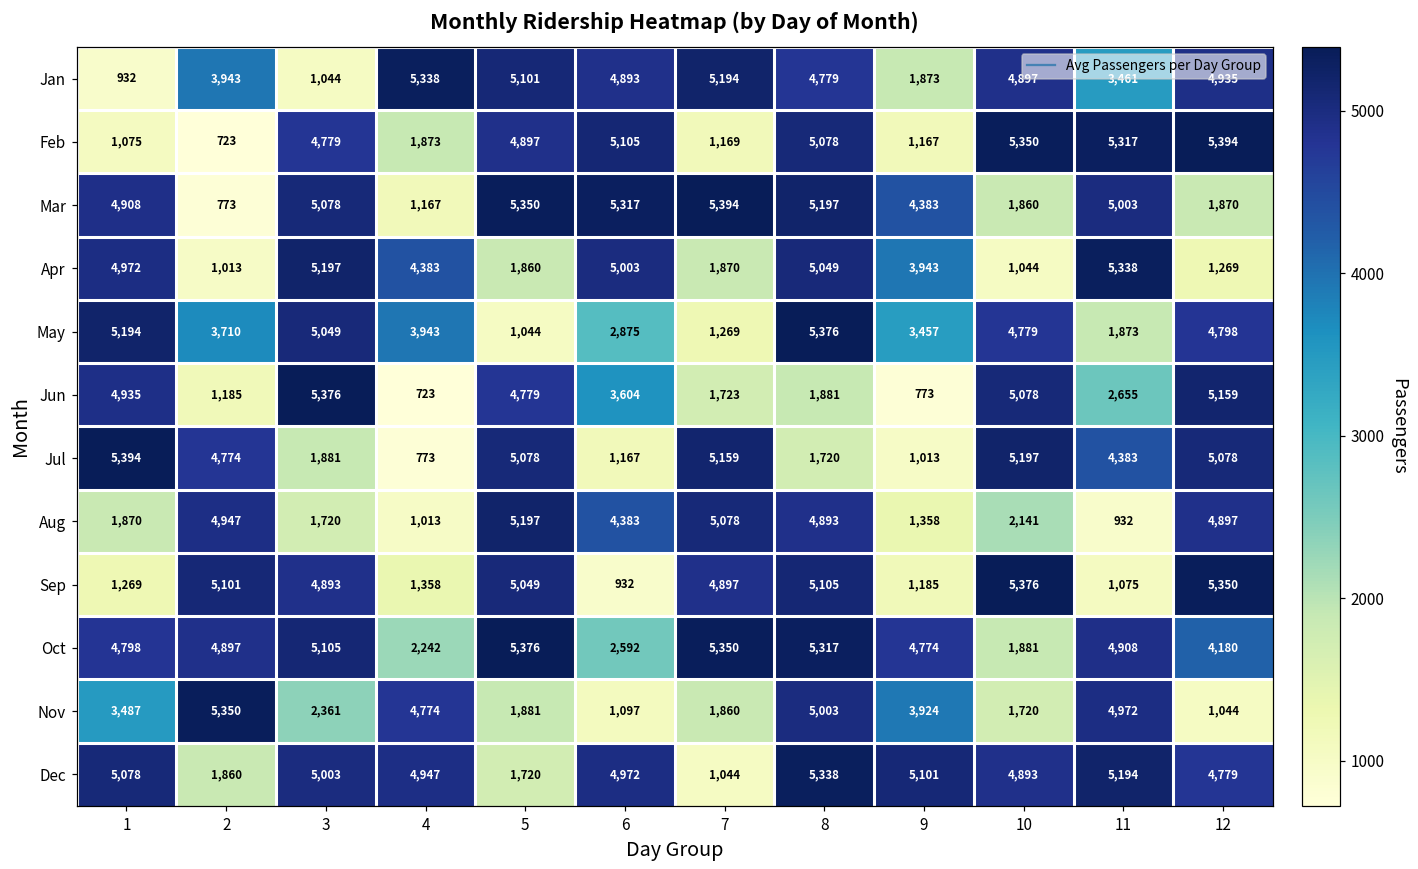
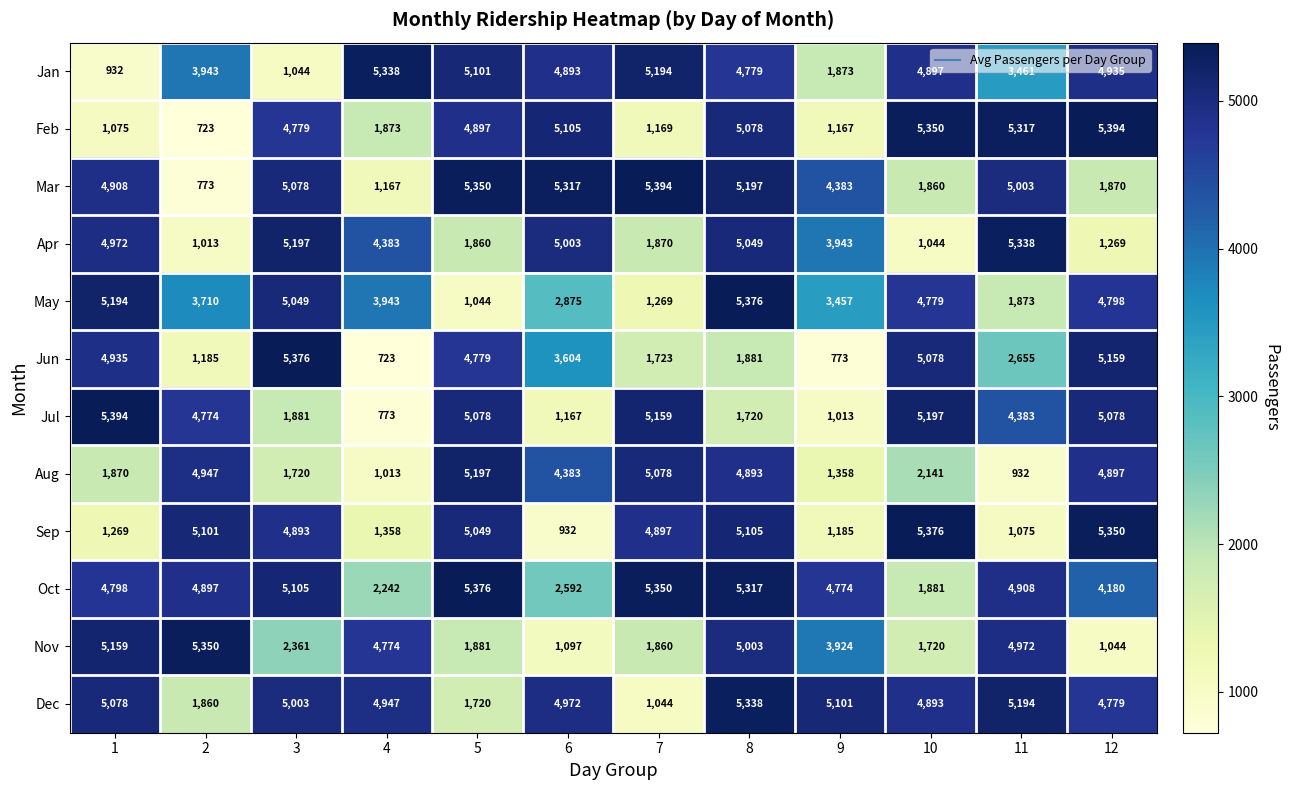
Nov, 1: 3,487 -> 5,159
